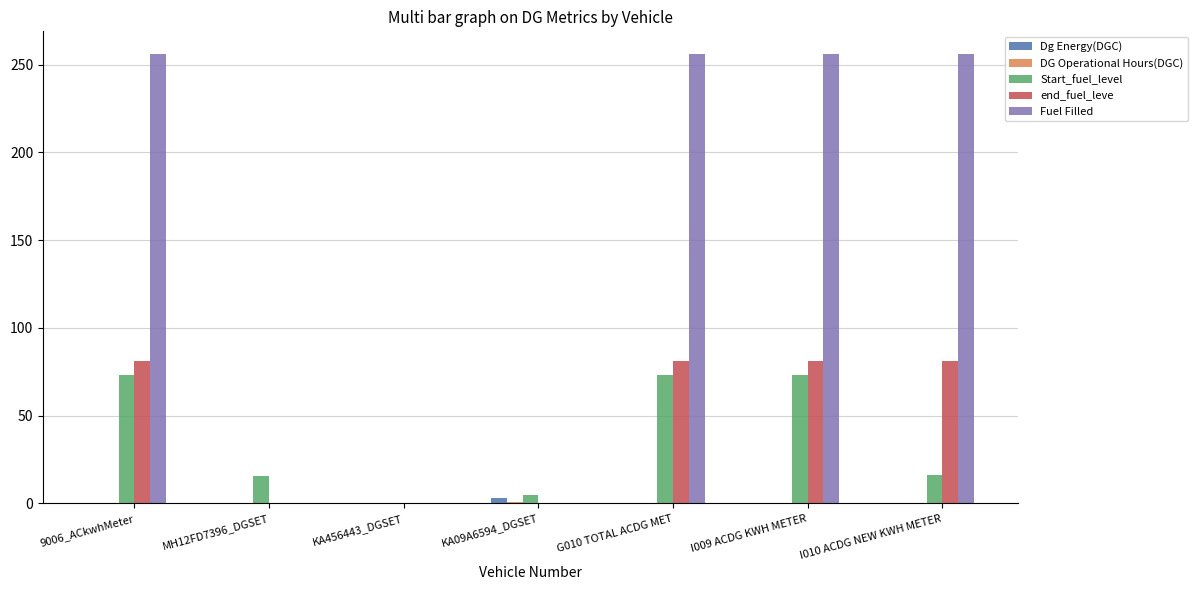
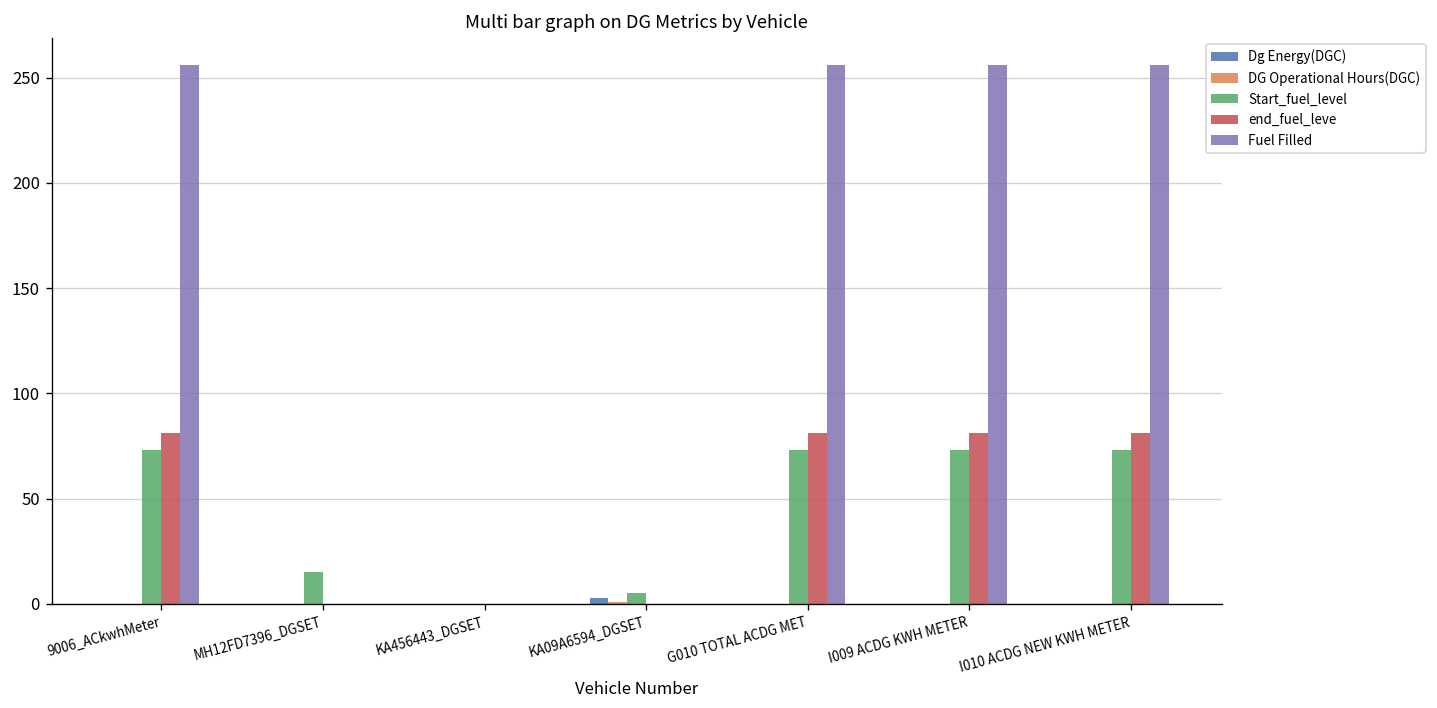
Start_fuel_level, I010 ACDG NEW KWH METER: 16 -> 73
